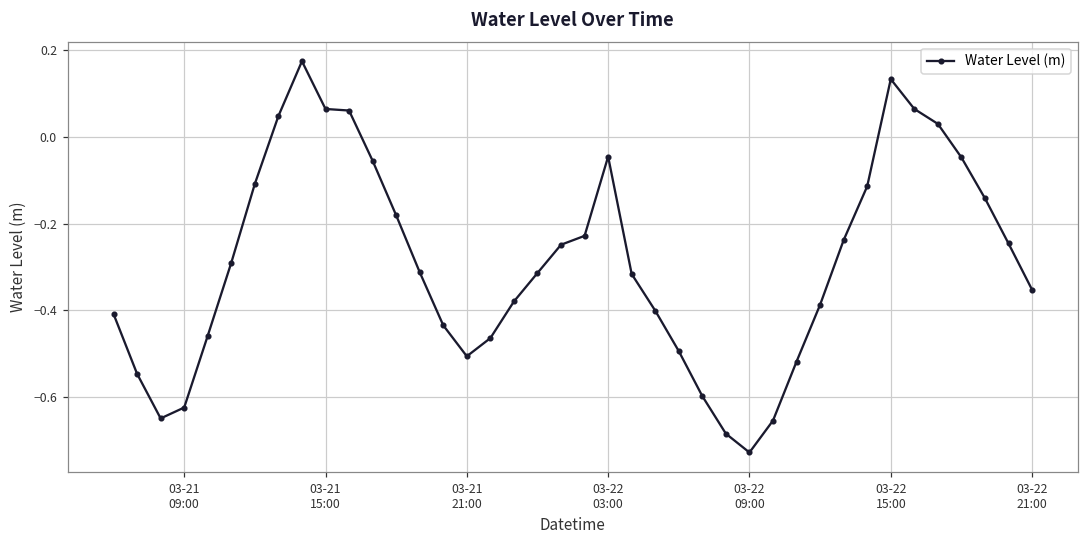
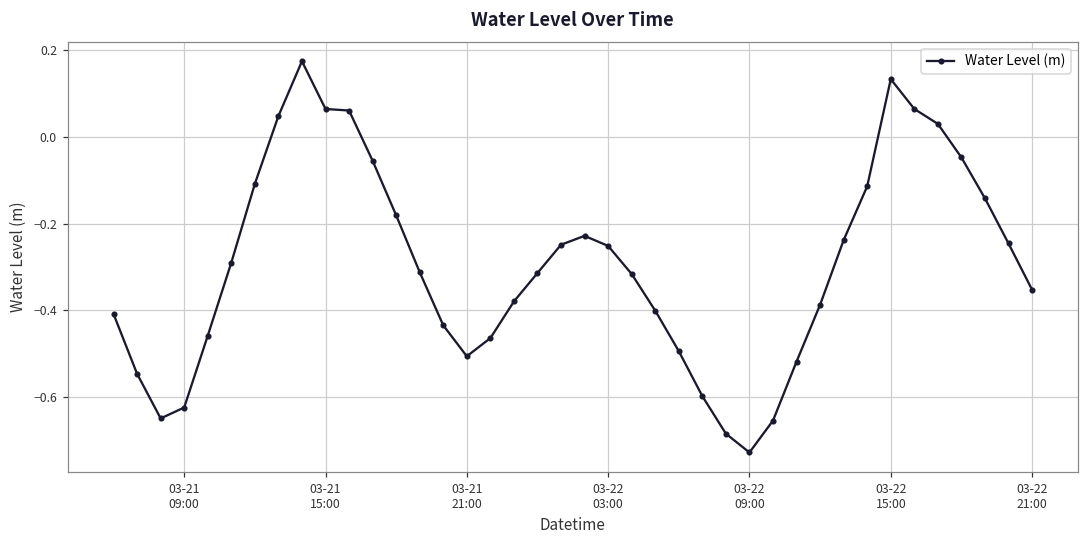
03-22 03:00: -0.05 -> -0.25
